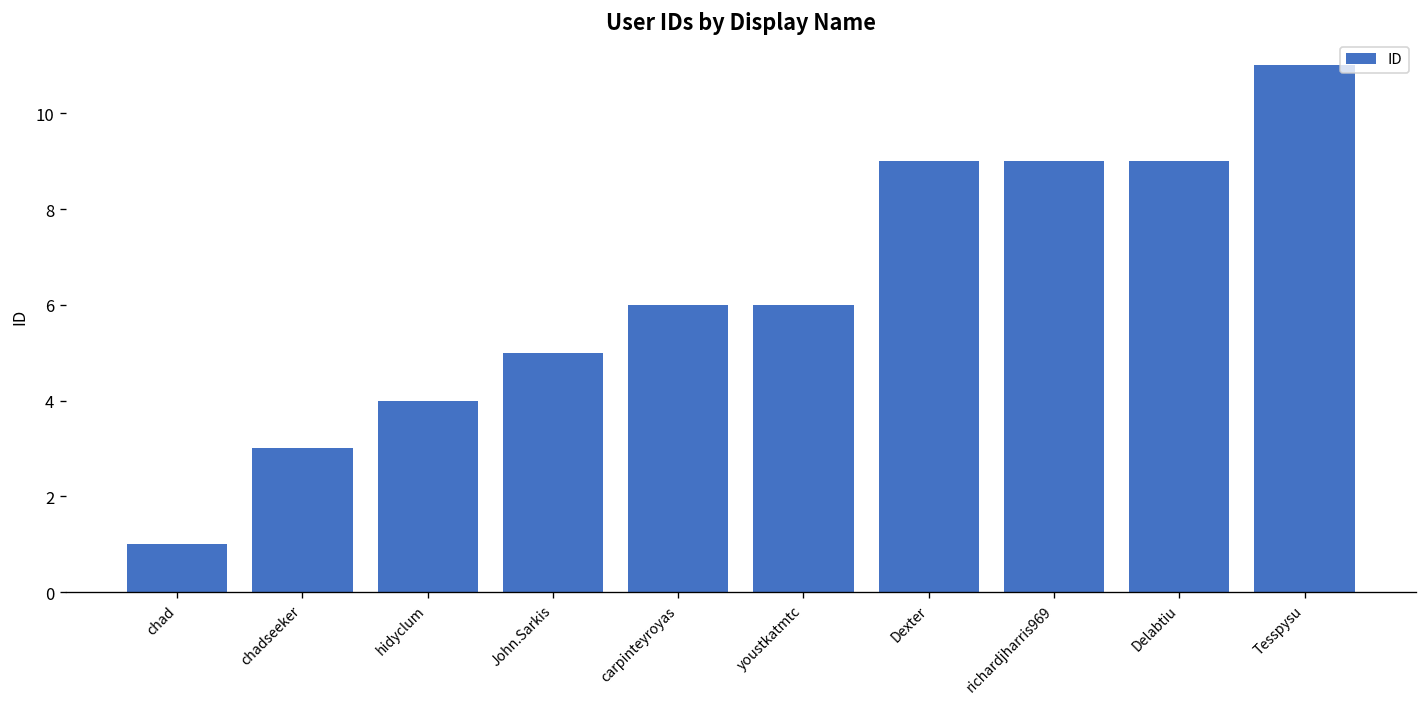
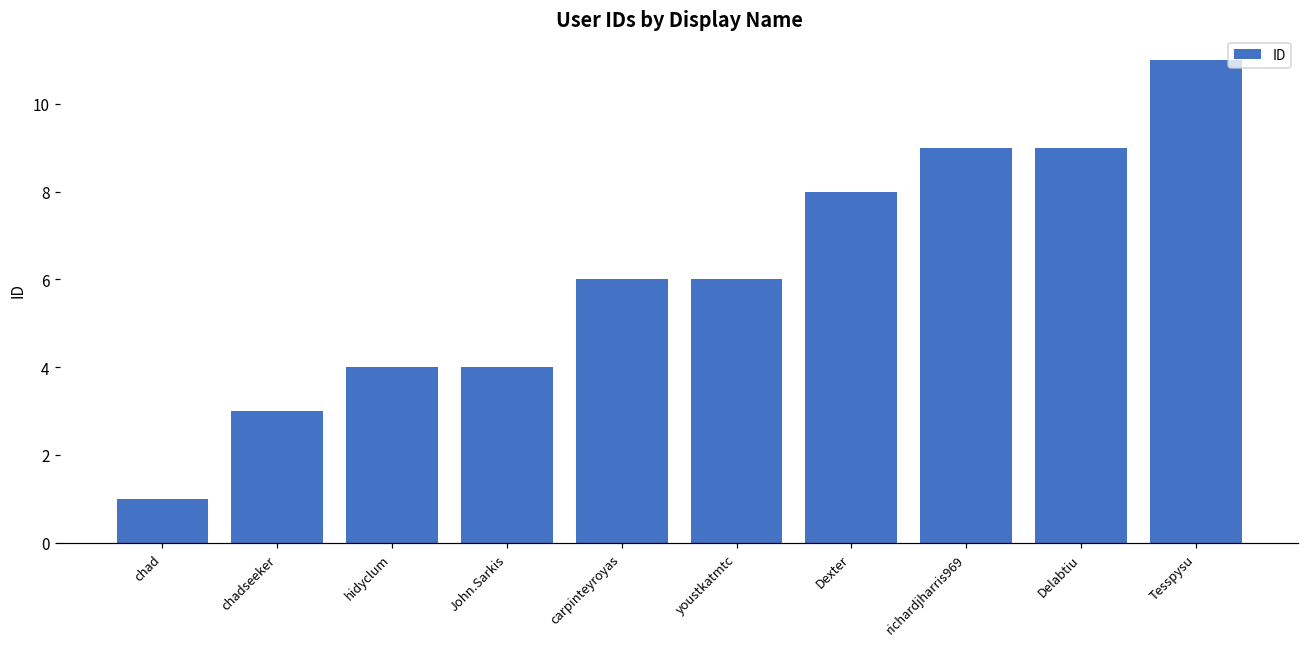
John.Sarkis: 5 -> 4
Dexter: 9 -> 8
